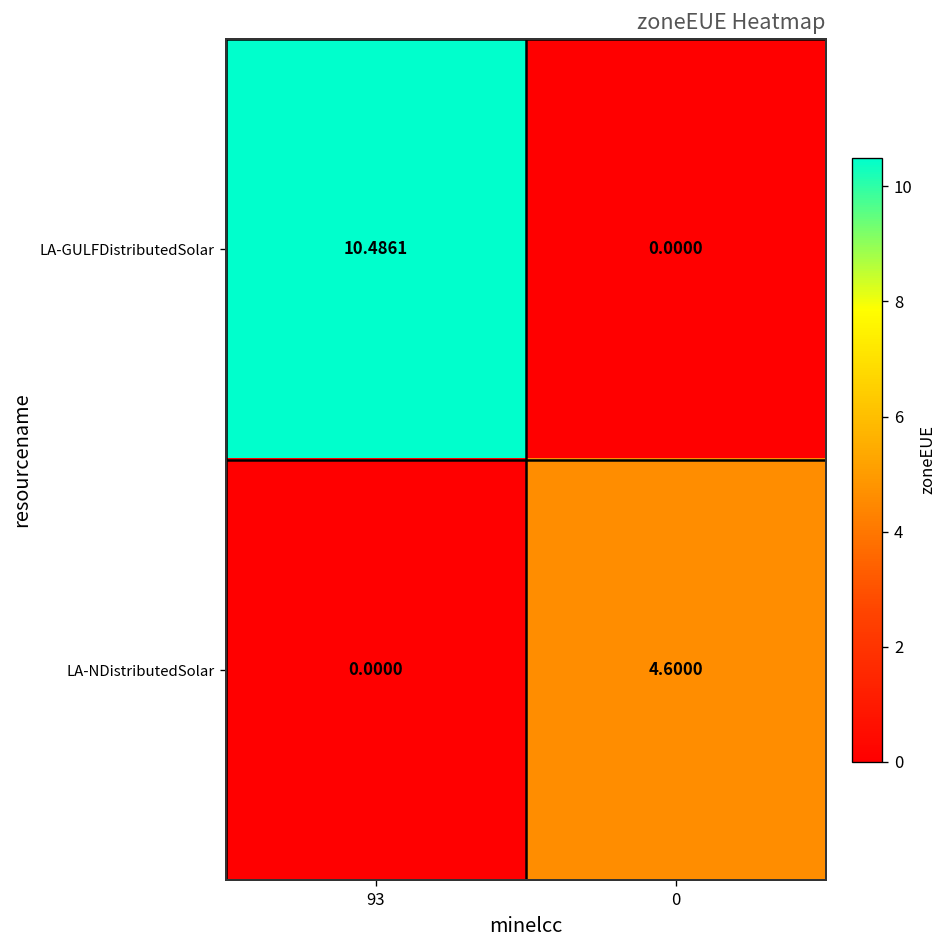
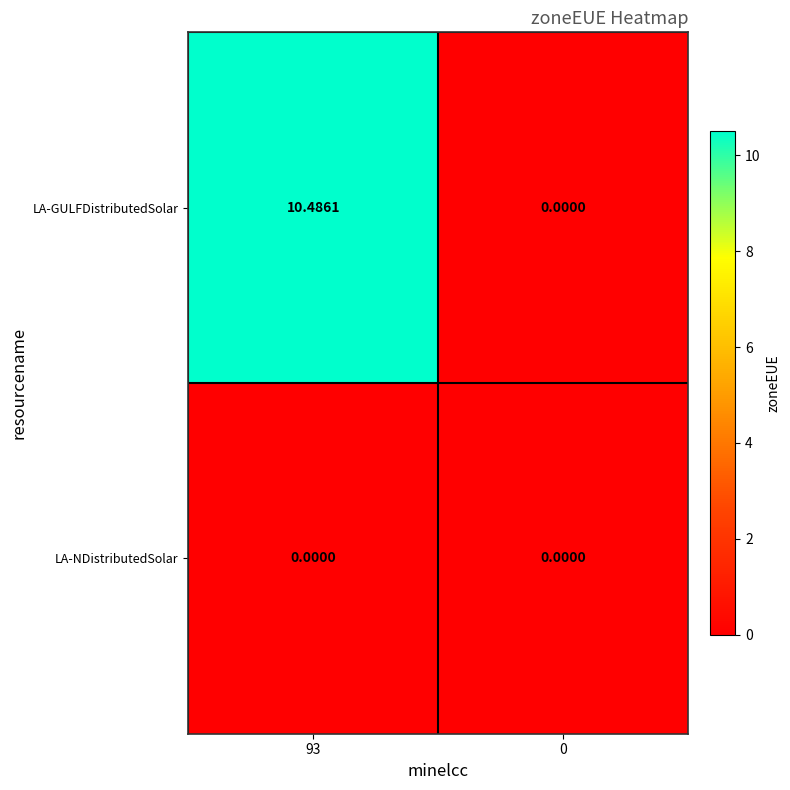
LA-NDistributedSolar, 0: 4.6000 -> 0.0000
